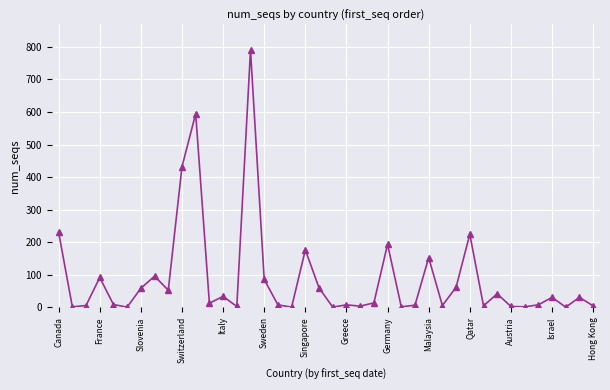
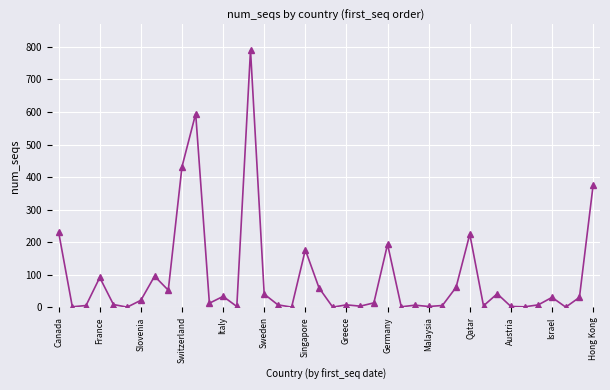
Slovenia: 60 -> 20
Sweden: 90 -> 40
Malaysia: 150 -> 0
Hong Kong: 10 -> 380
